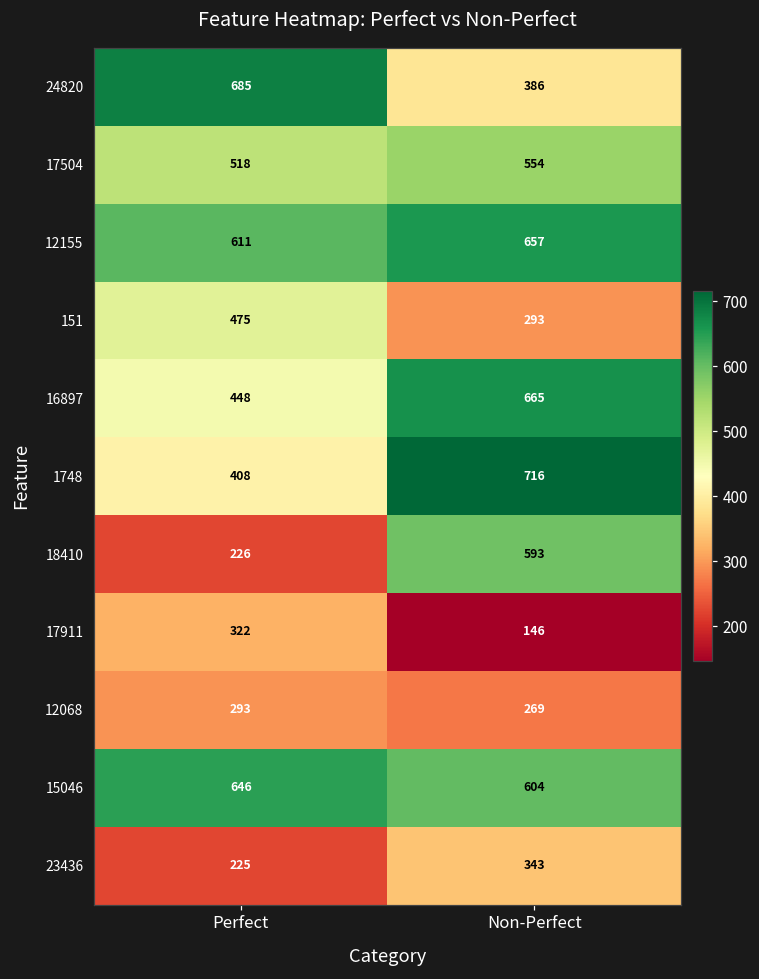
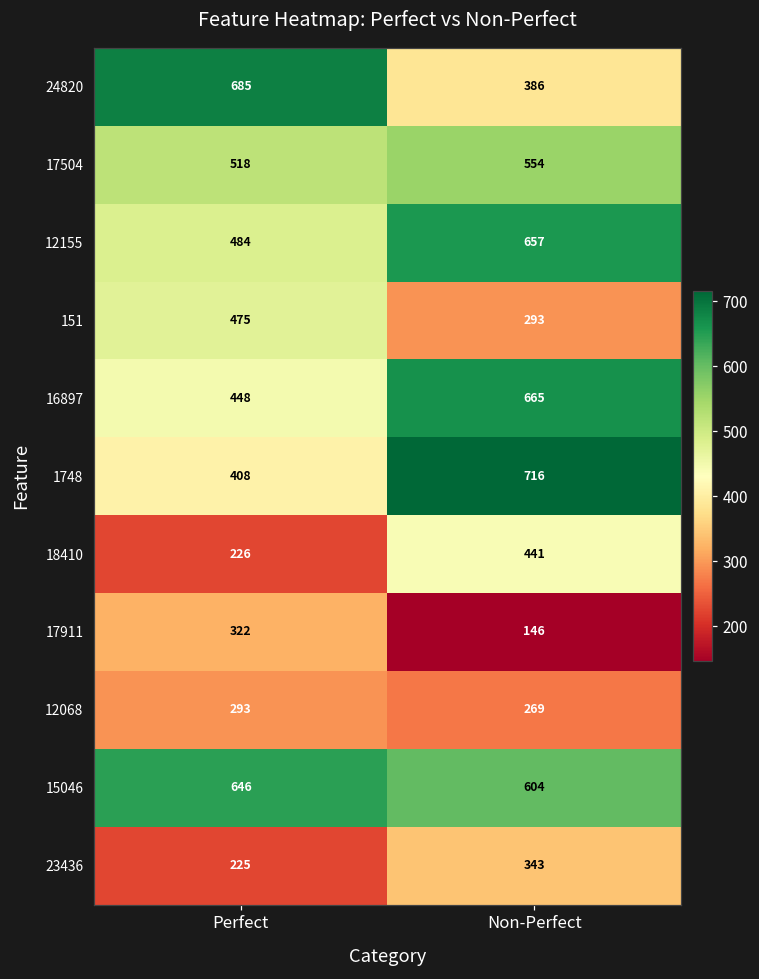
12155, Perfect: 611 -> 484
18410, Non-Perfect: 593 -> 441
